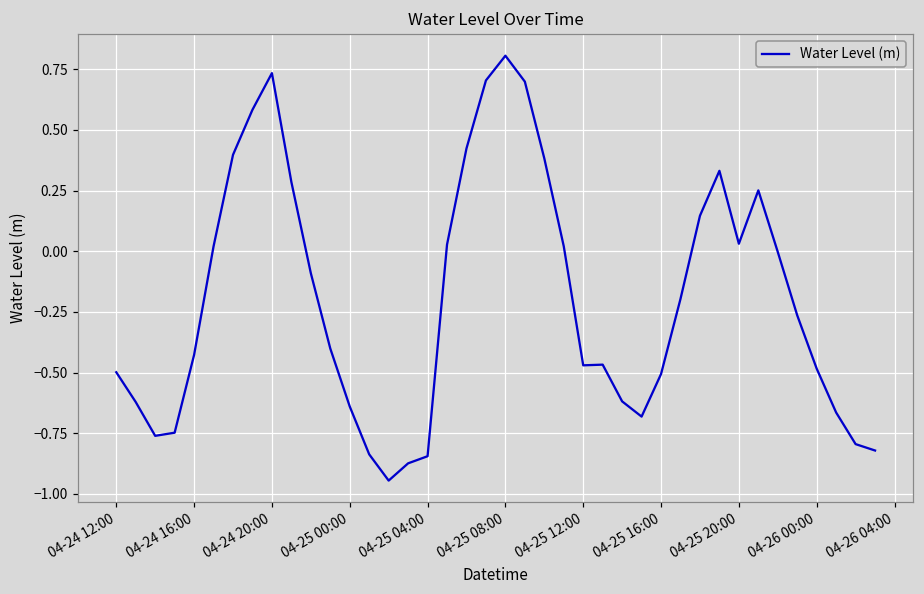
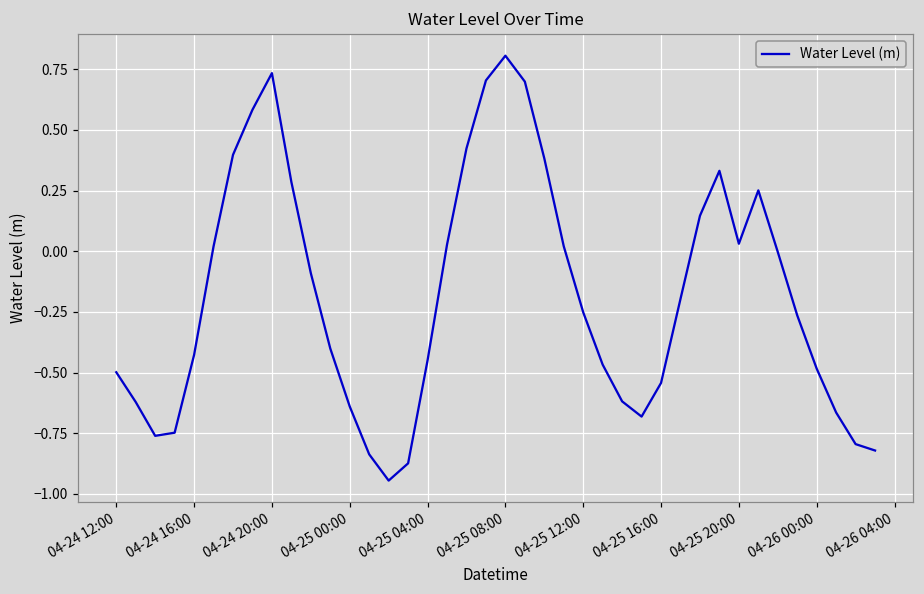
04-25 04:00: -0.84 -> -0.45
04-25 12:00: -0.47 -> -0.25
04-25 16:00: -0.51 -> -0.54
